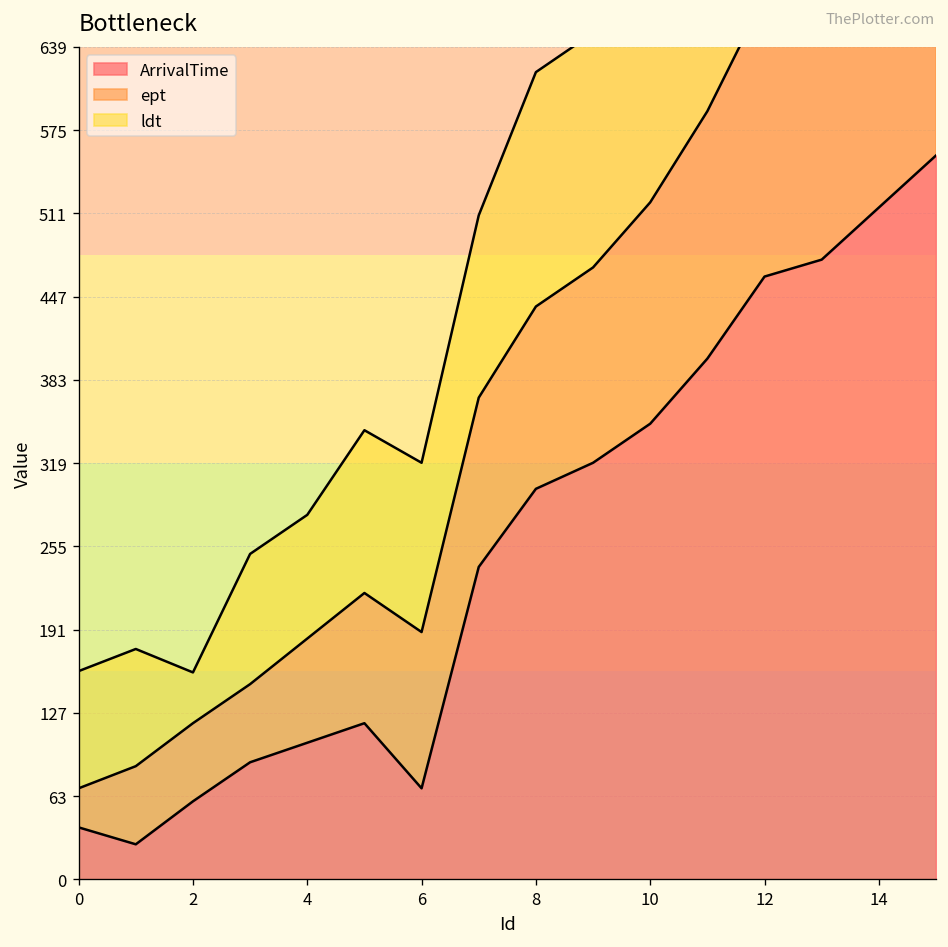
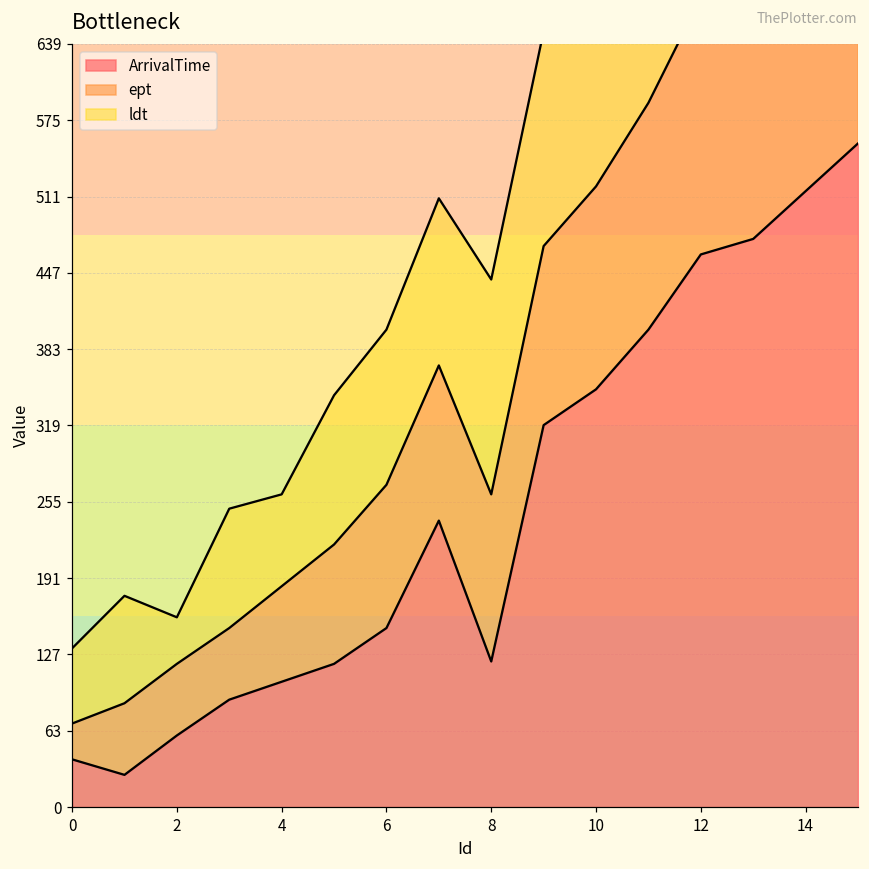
ldt, 0: 90 -> 63
ldt, 4: 95 -> 77
ArrivalTime, 6: 70 -> 150
ArrivalTime, 8: 300 -> 122
